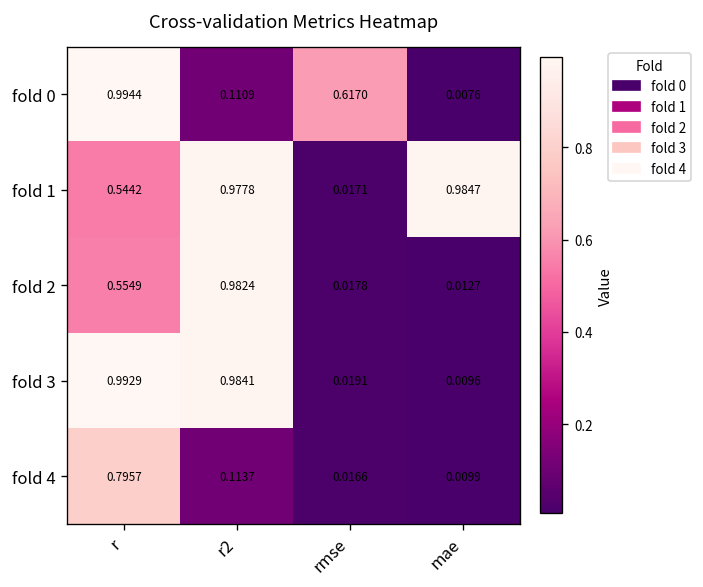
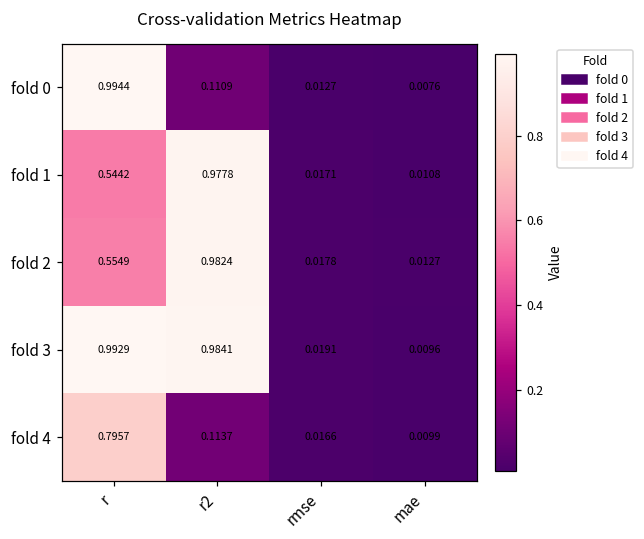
fold 0, rmse: 0.6170 -> 0.0127
fold 1, mae: 0.9847 -> 0.0108
